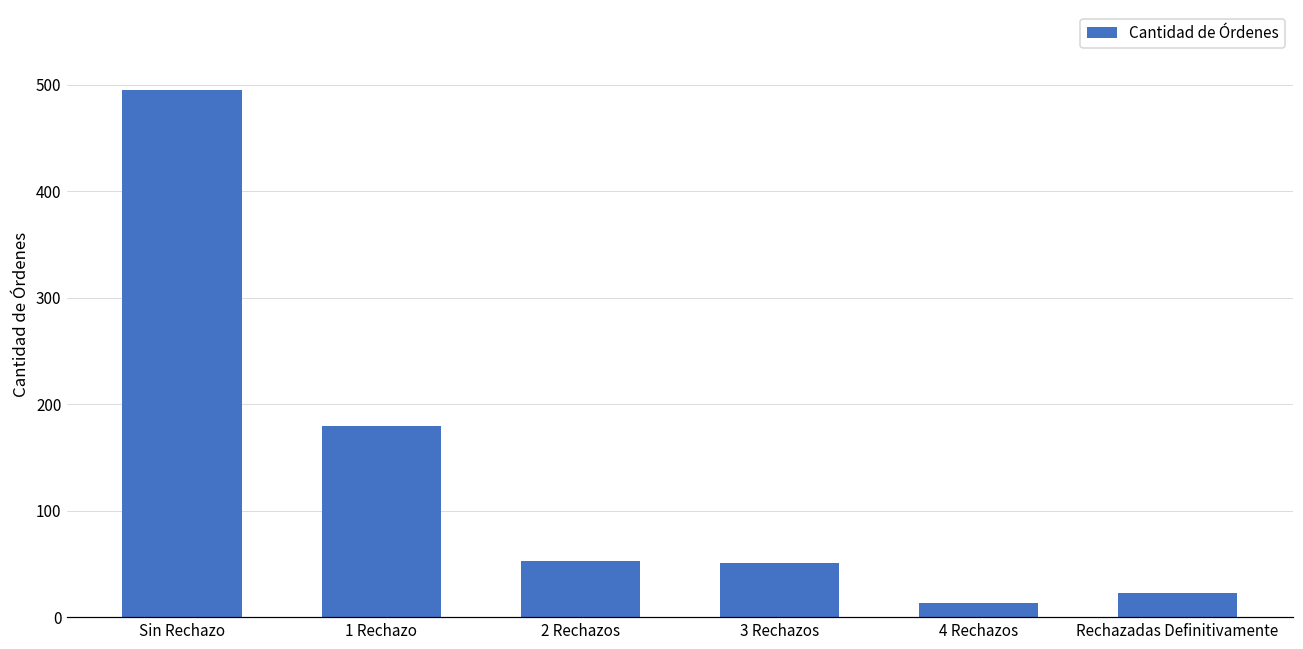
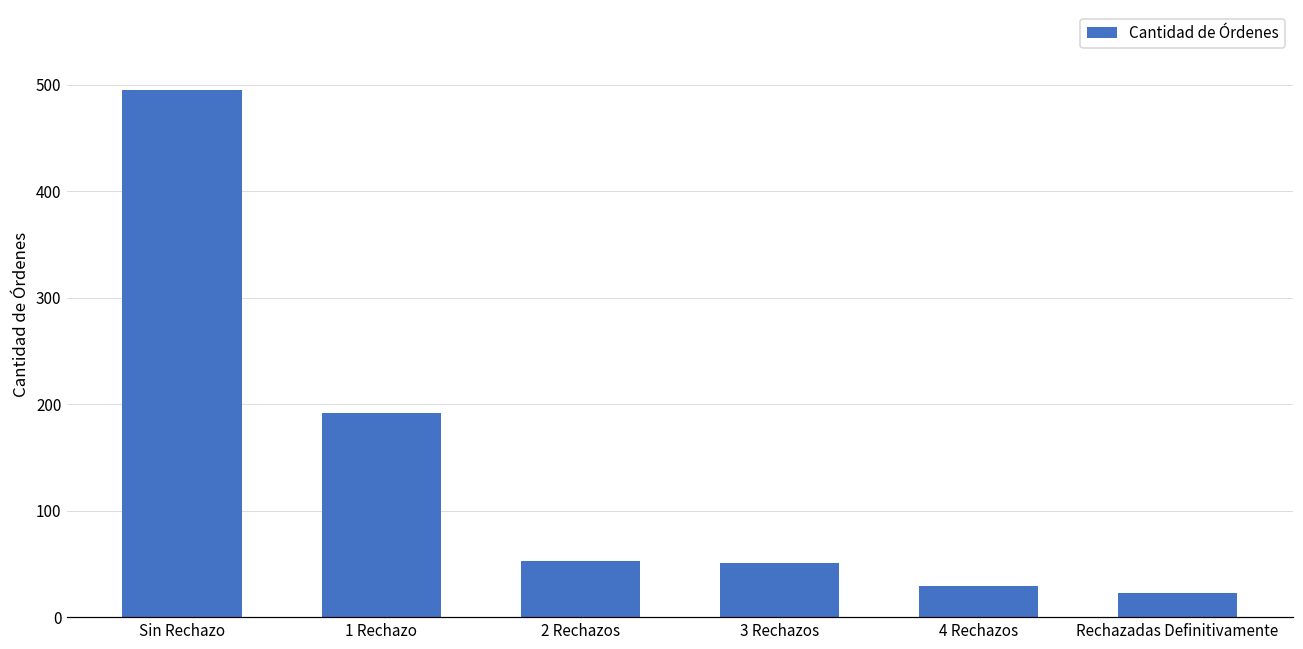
1 Rechazo: 180 -> 190
4 Rechazos: 10 -> 30
